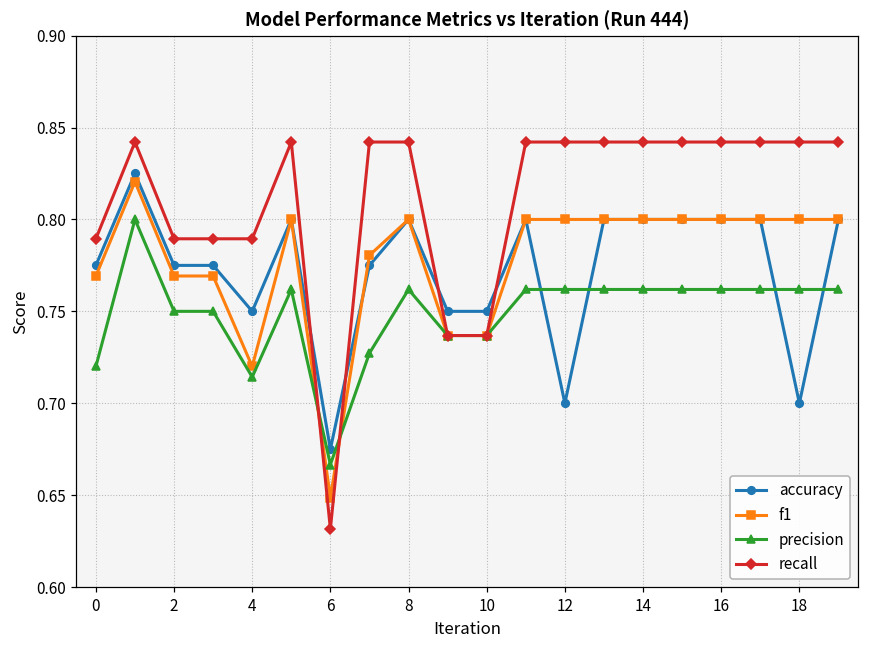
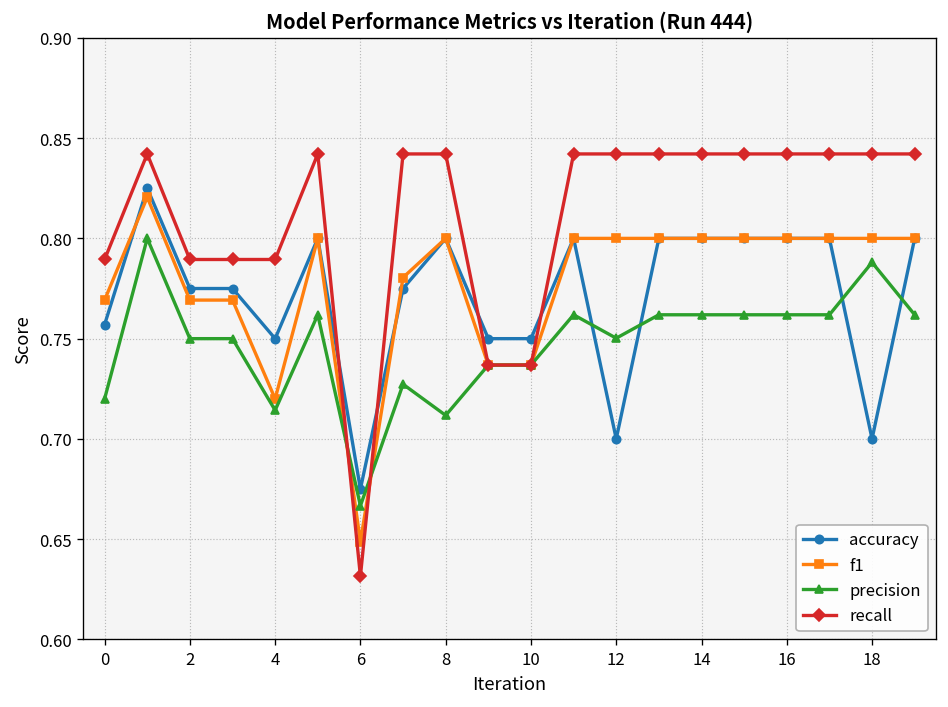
accuracy, 0: 0.775 -> 0.757
precision, 8: 0.762 -> 0.712
precision, 12: 0.762 -> 0.750
precision, 18: 0.762 -> 0.788
